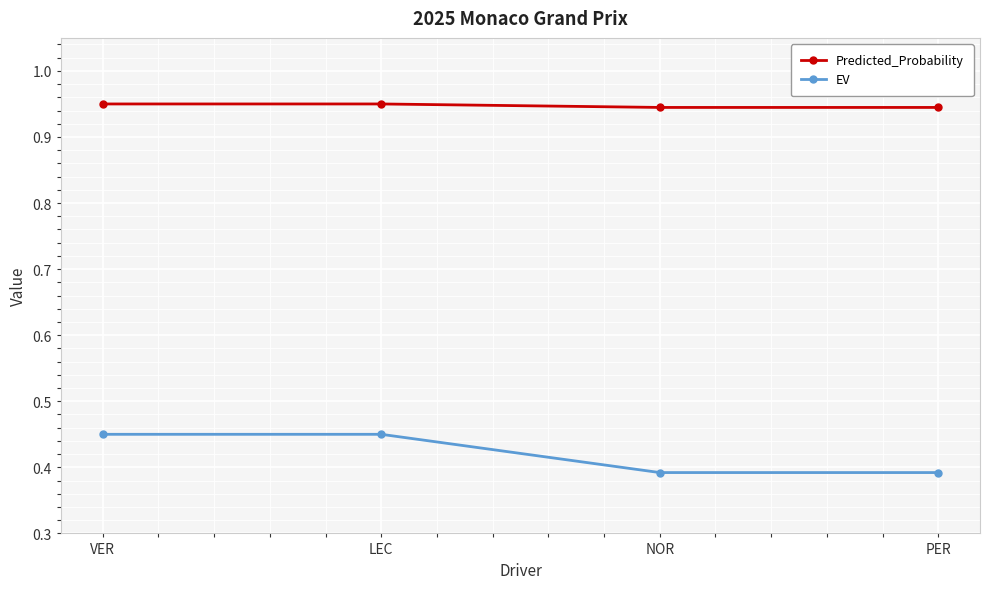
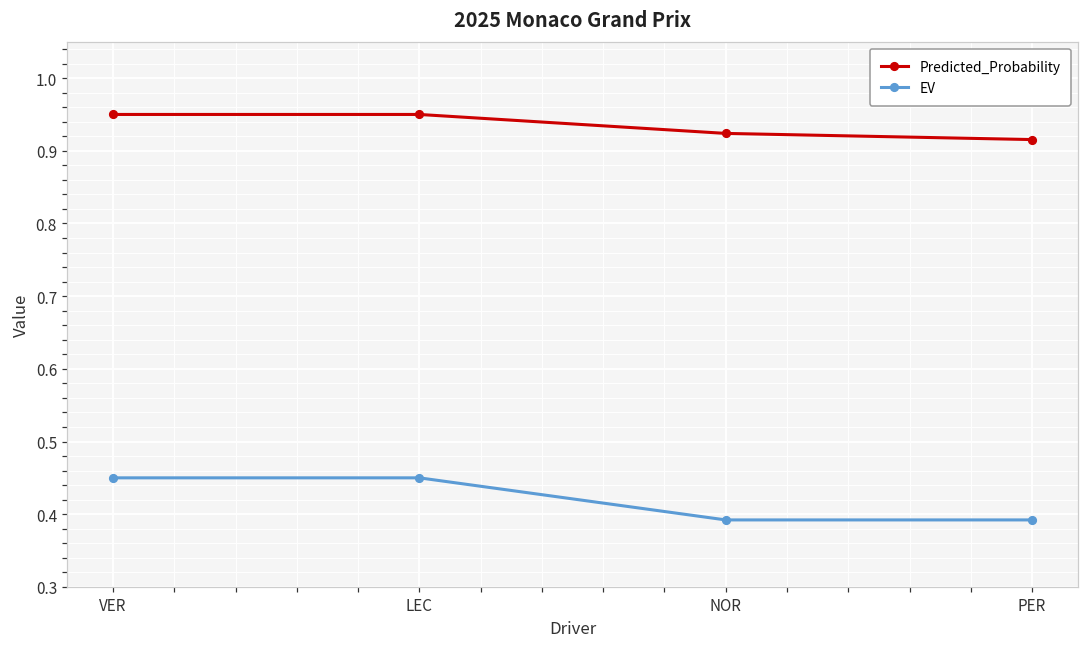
Predicted_Probability, NOR: 0.94 -> 0.92
Predicted_Probability, PER: 0.94 -> 0.92
